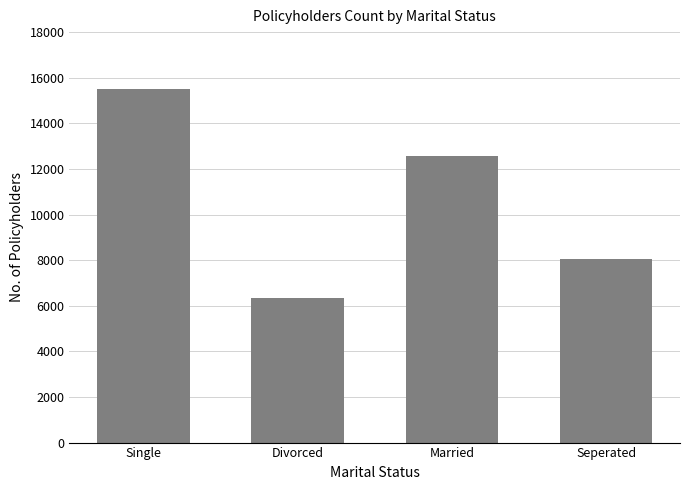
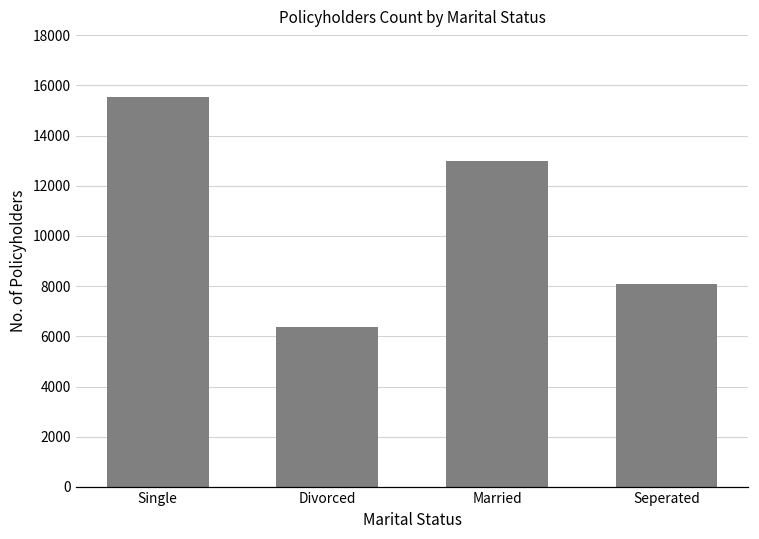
Married: 12600 -> 13000
